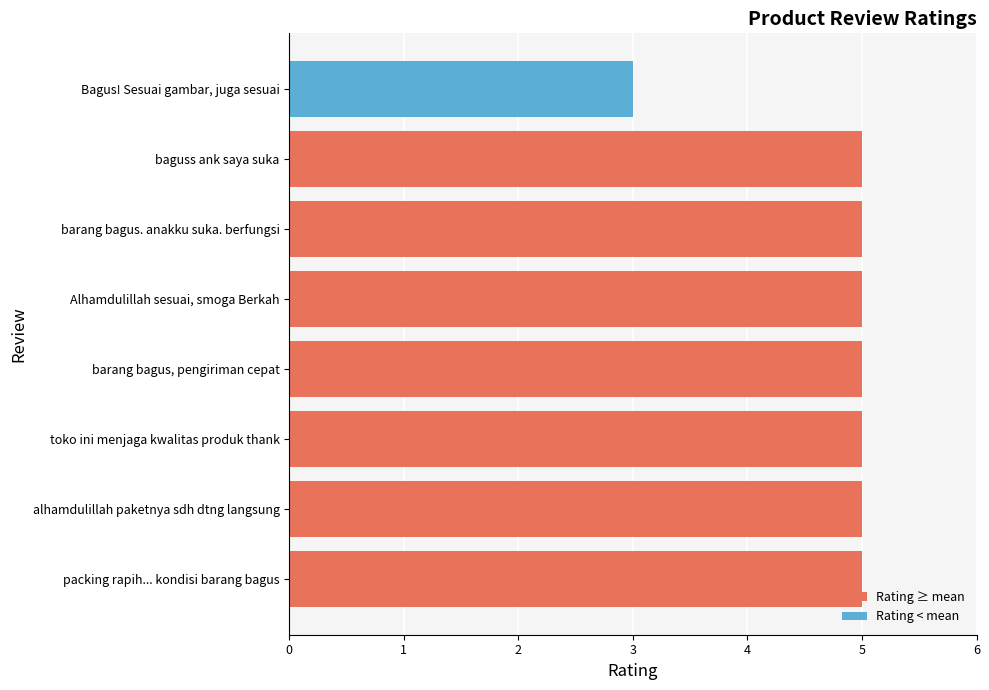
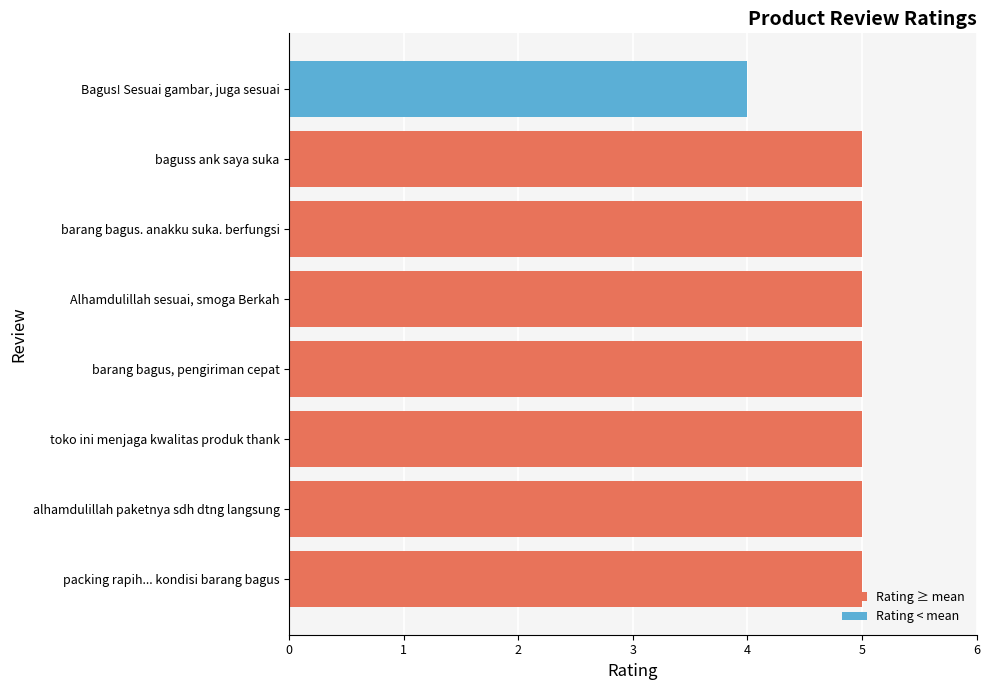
Rating < mean, Bagus! Sesuai gambar, juga sesuai: 3 -> 4
